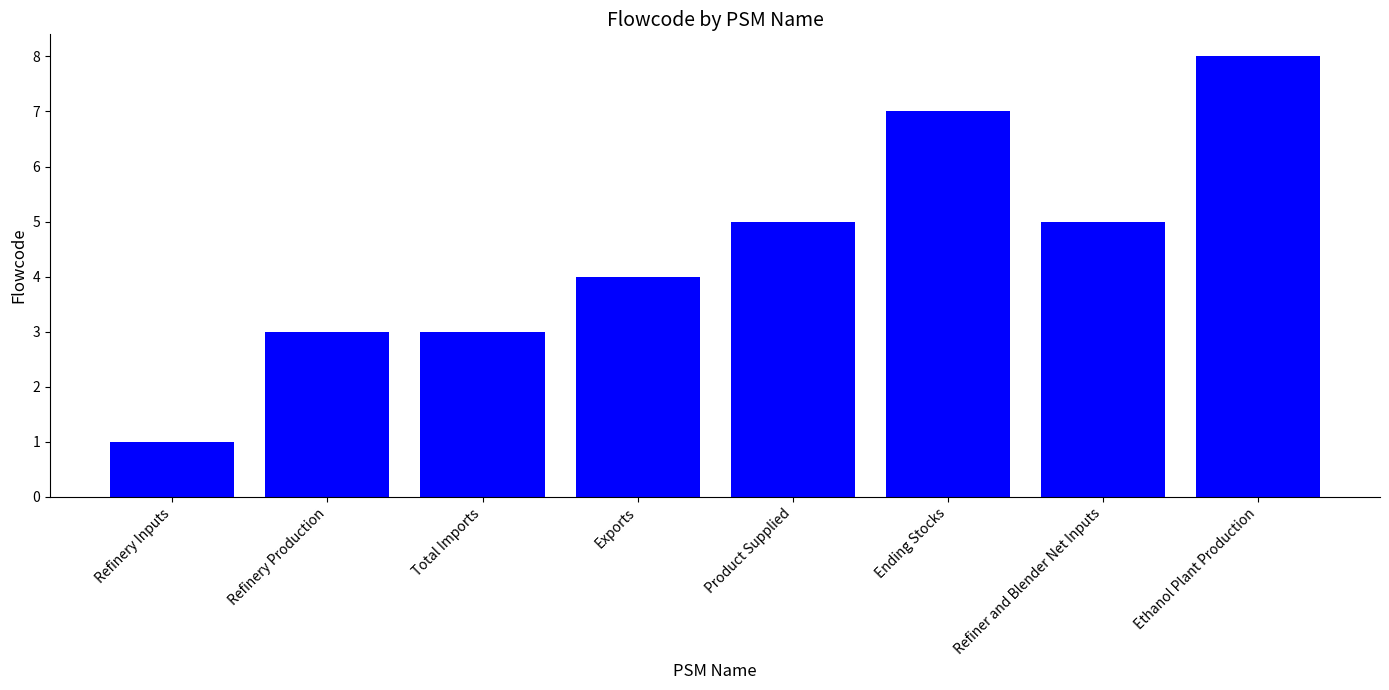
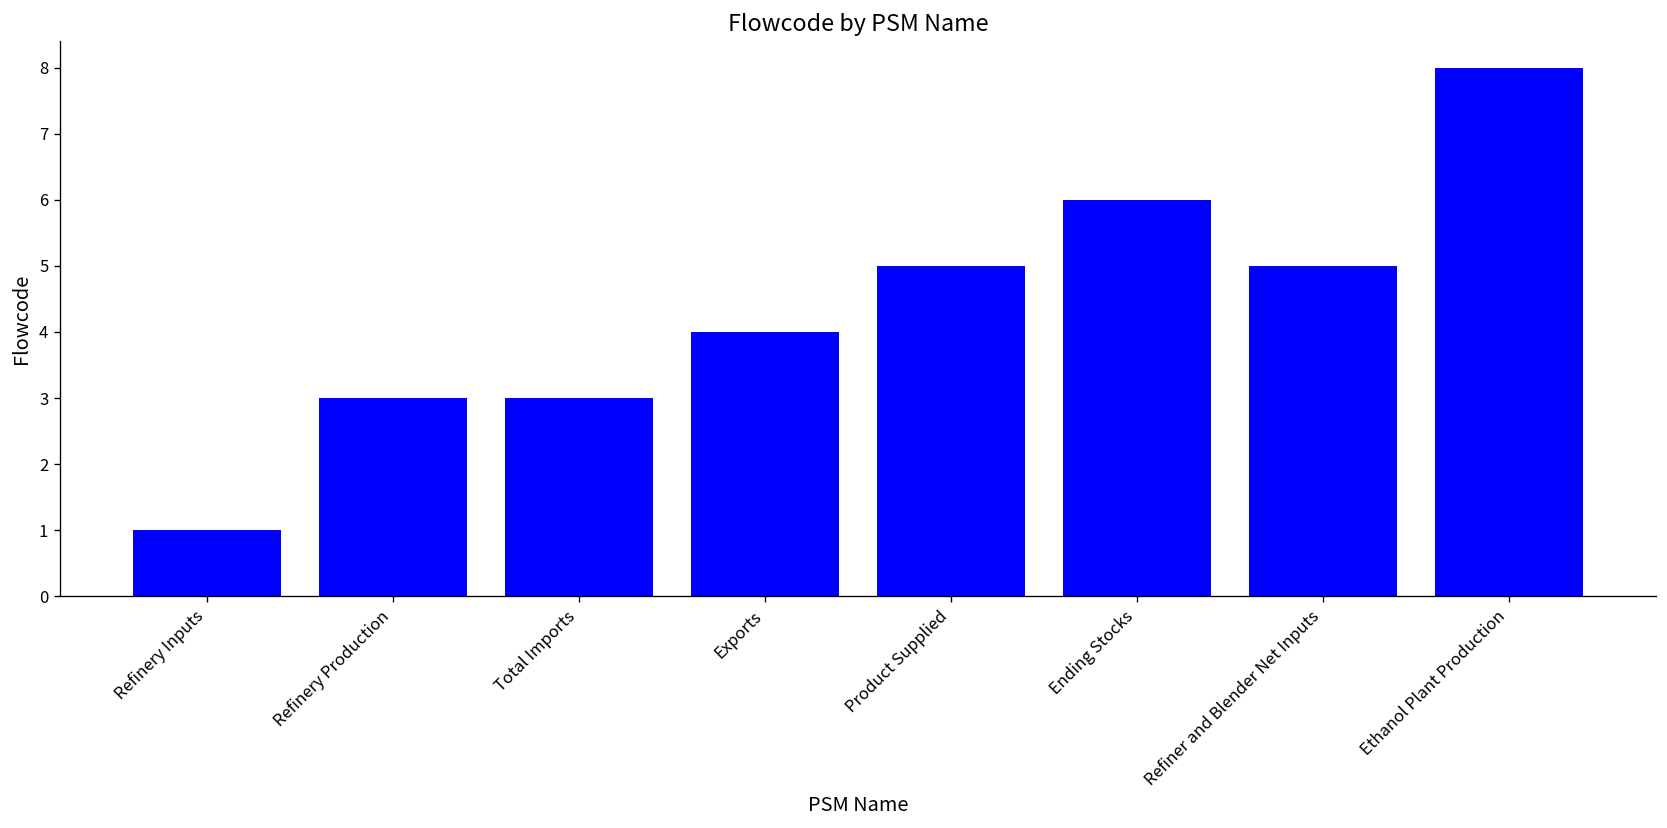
Ending Stocks: 7 -> 6
